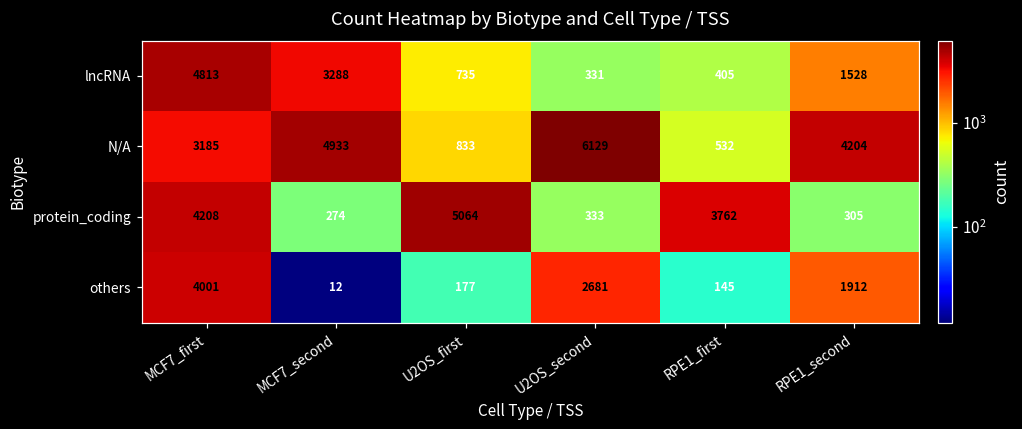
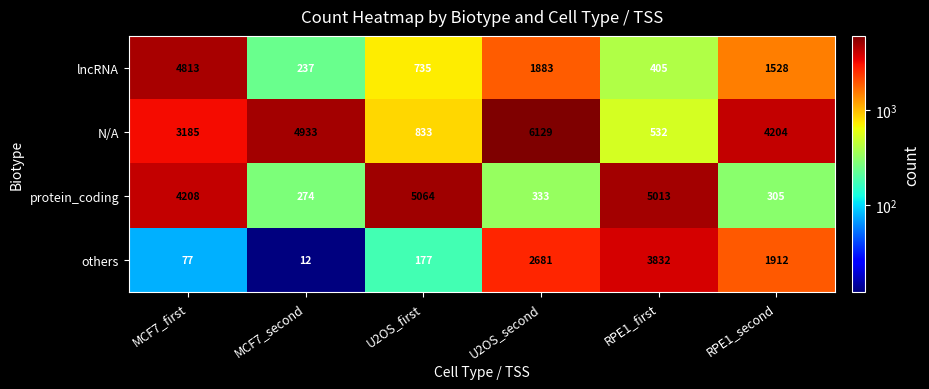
lncRNA, MCF7_second: 3288 -> 237
lncRNA, U2OS_second: 331 -> 1883
protein_coding, RPE1_first: 3762 -> 5013
others, MCF7_first: 4001 -> 77
others, RPE1_first: 145 -> 3832
